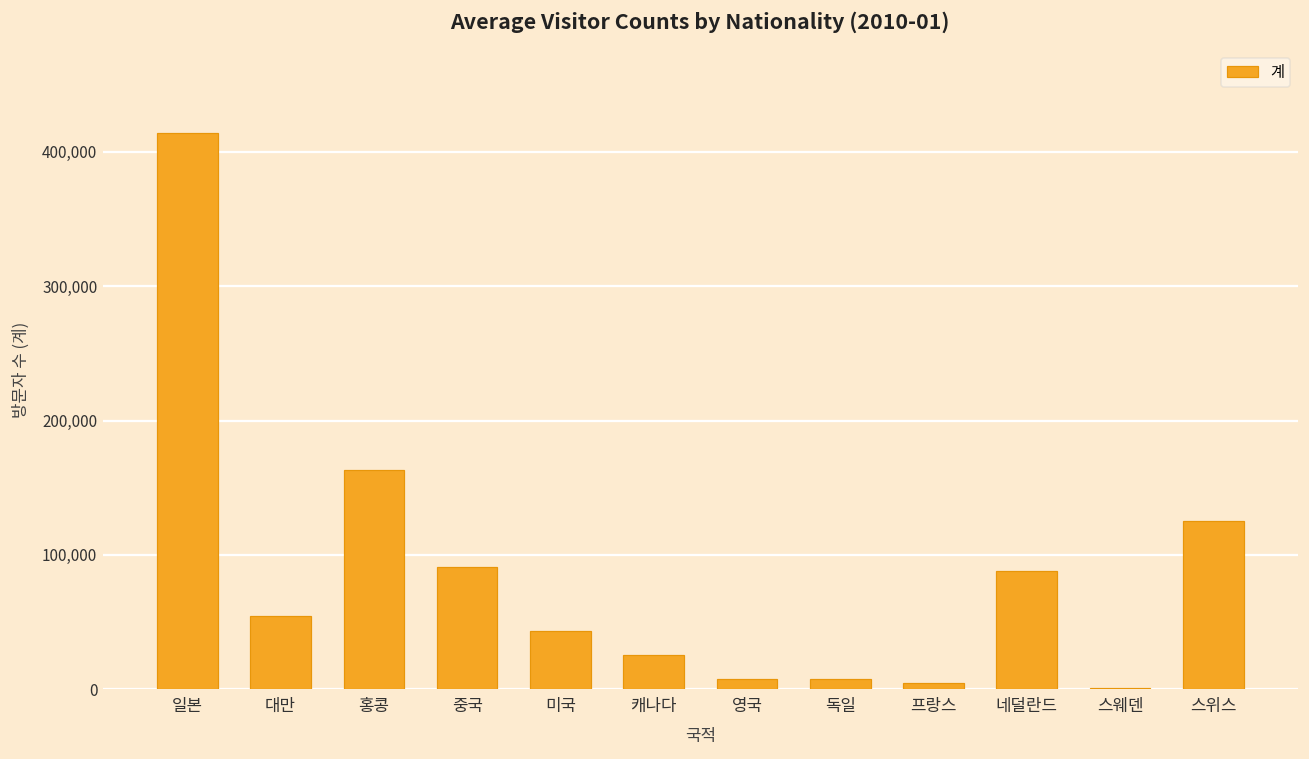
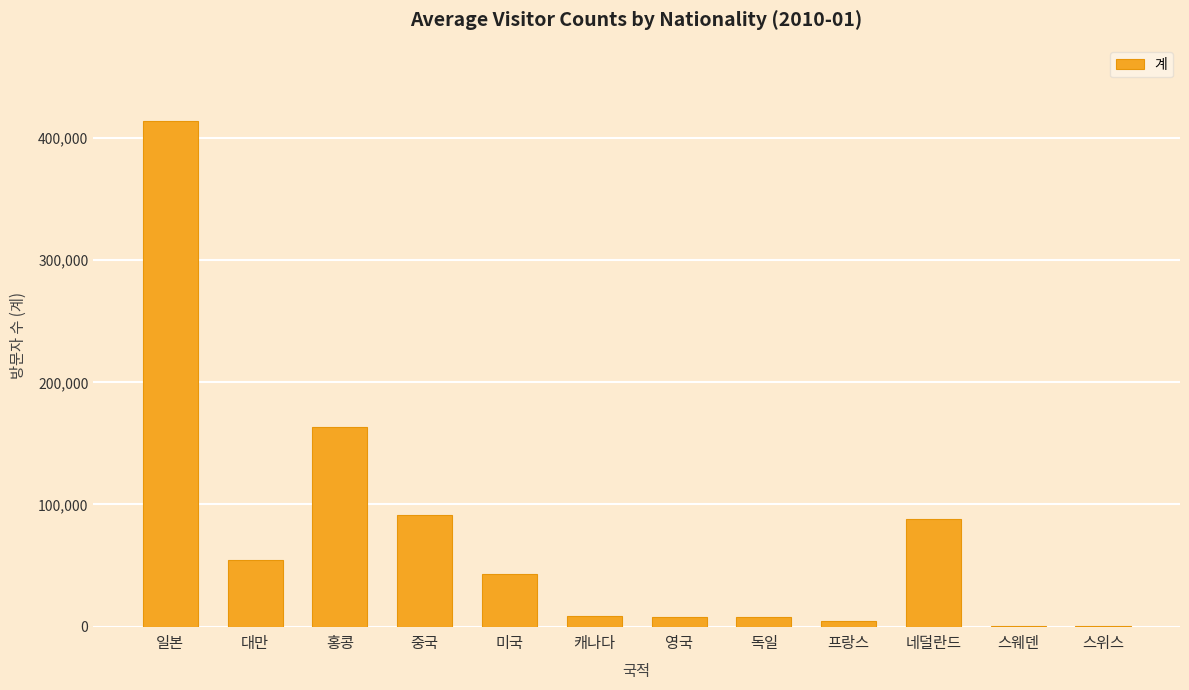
캐나다: 25,000 -> 9,000
스위스: 125,000 -> 1,000
